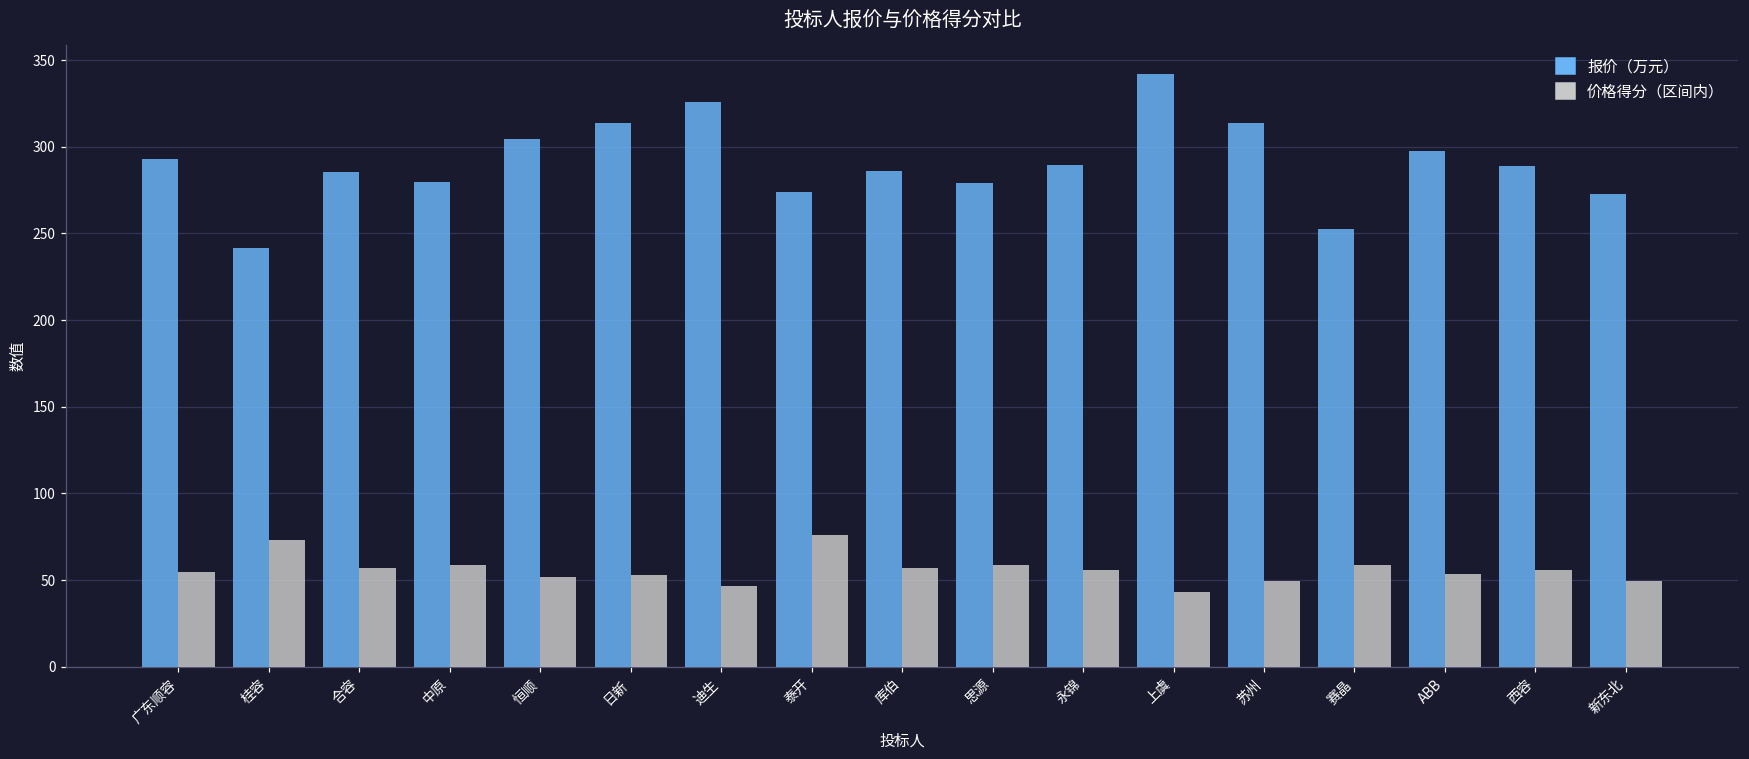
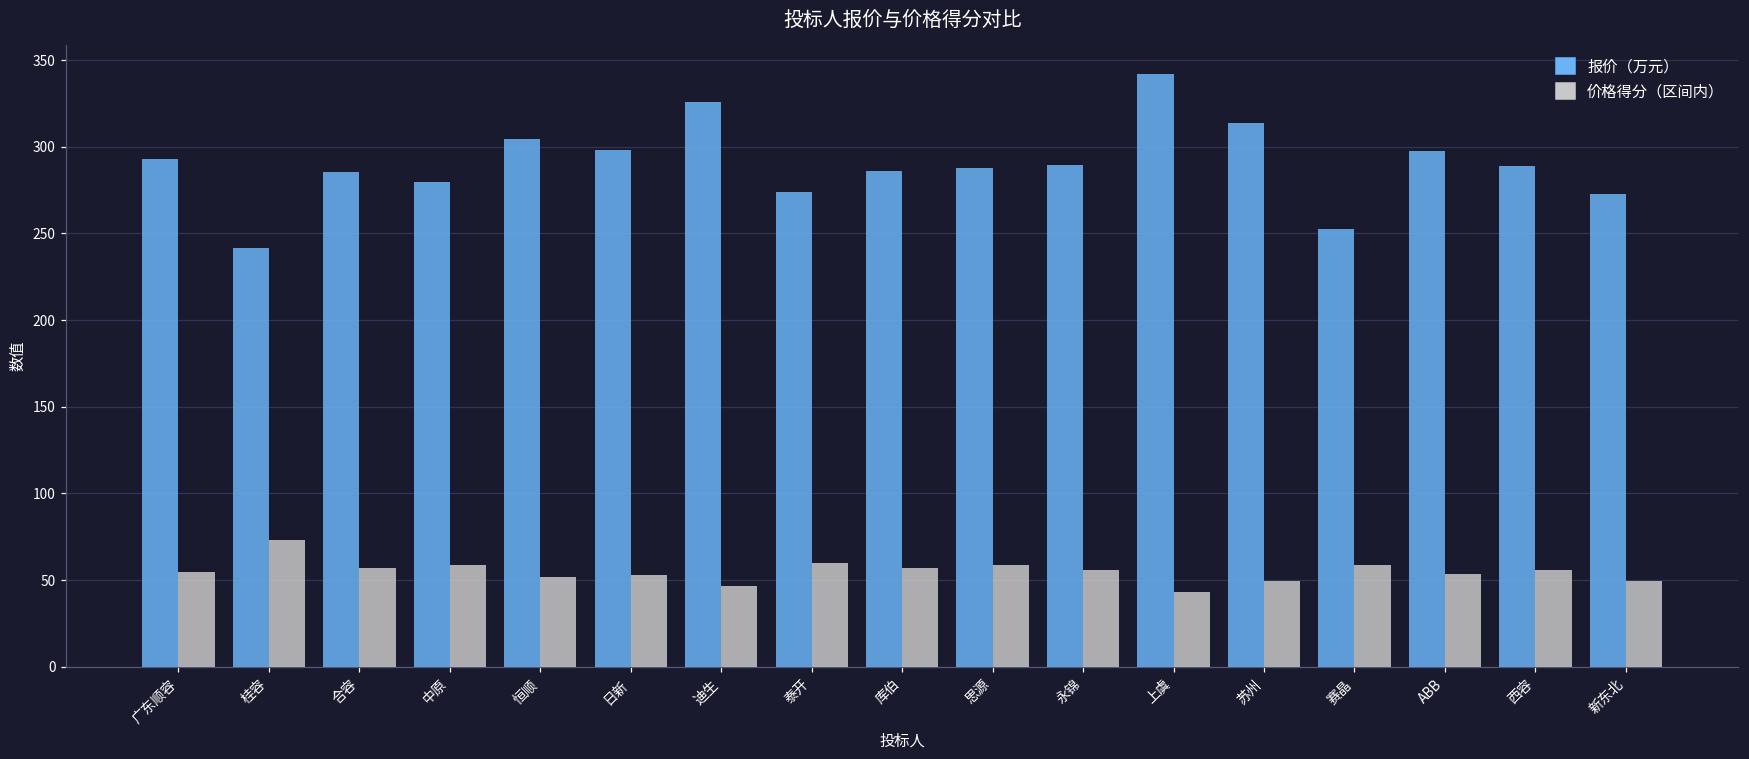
报价（万元）, 日新: 314 -> 298
价格得分（区间内）, 泰开: 76 -> 60
报价（万元）, 思源: 279 -> 288
